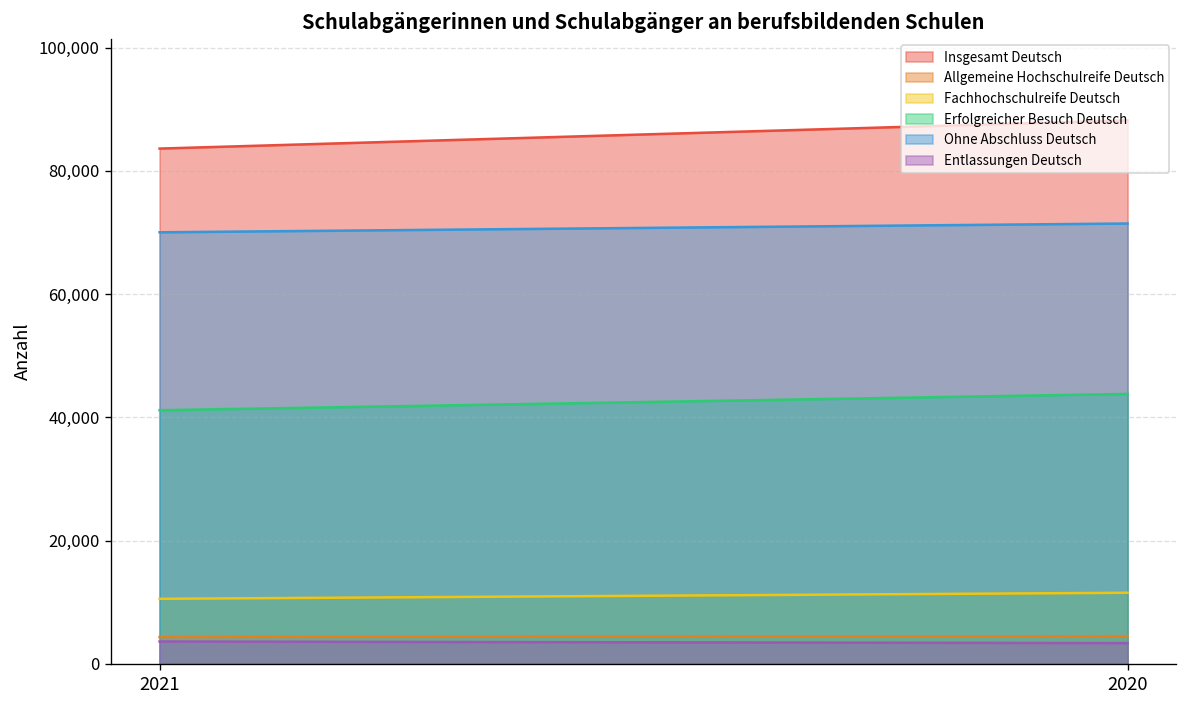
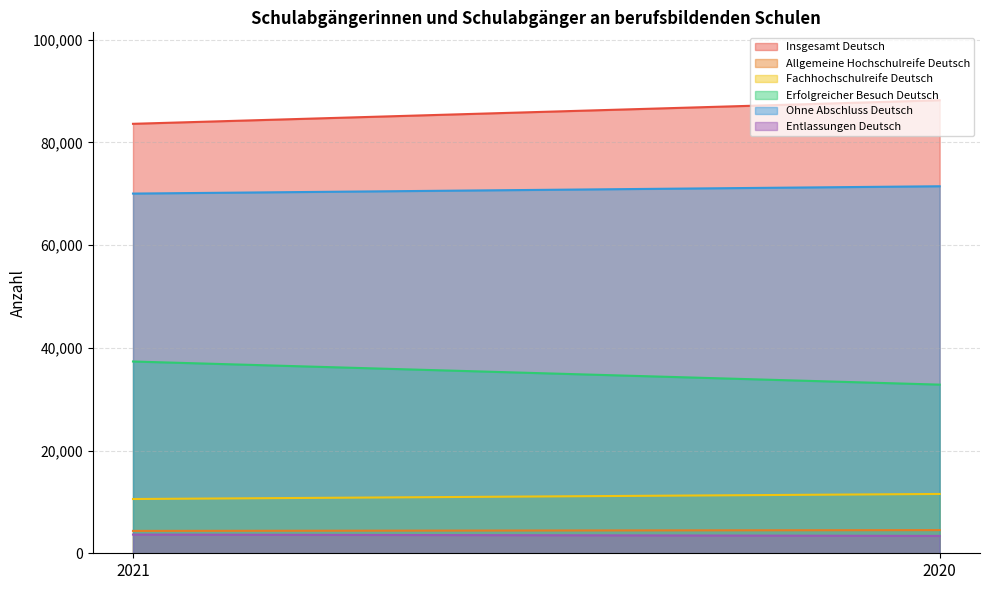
Erfolgreicher Besuch Deutsch, 2021: 41,000 -> 37,000
Erfolgreicher Besuch Deutsch, 2020: 44,000 -> 33,000
